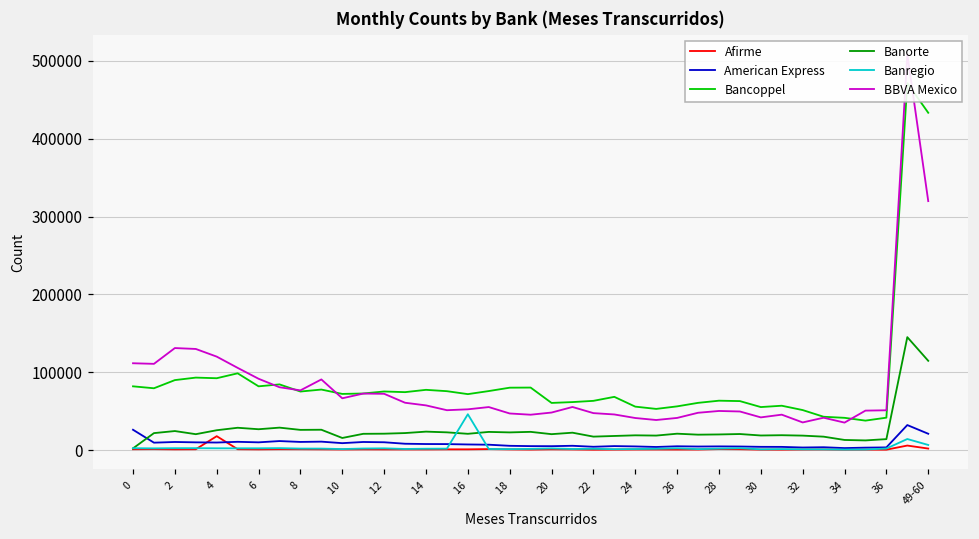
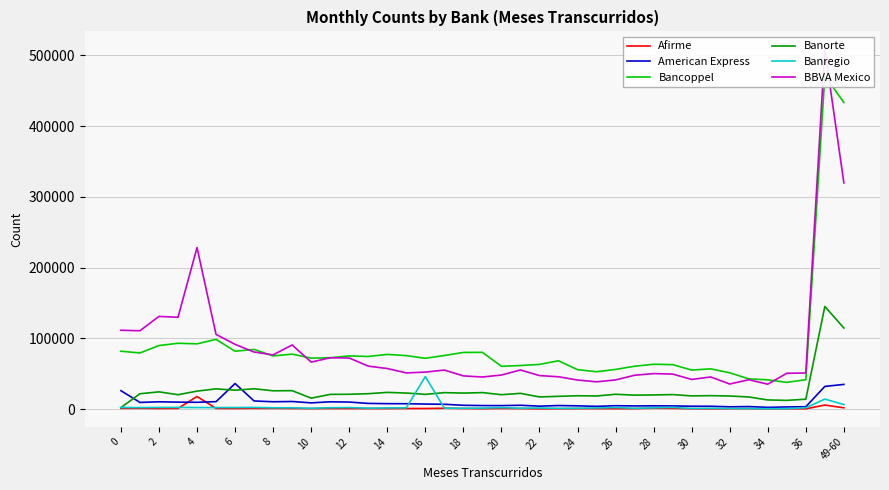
BBVA Mexico, 4: 120000 -> 230000
American Express, 6: 10000 -> 40000
American Express, 49-60: 20000 -> 40000
